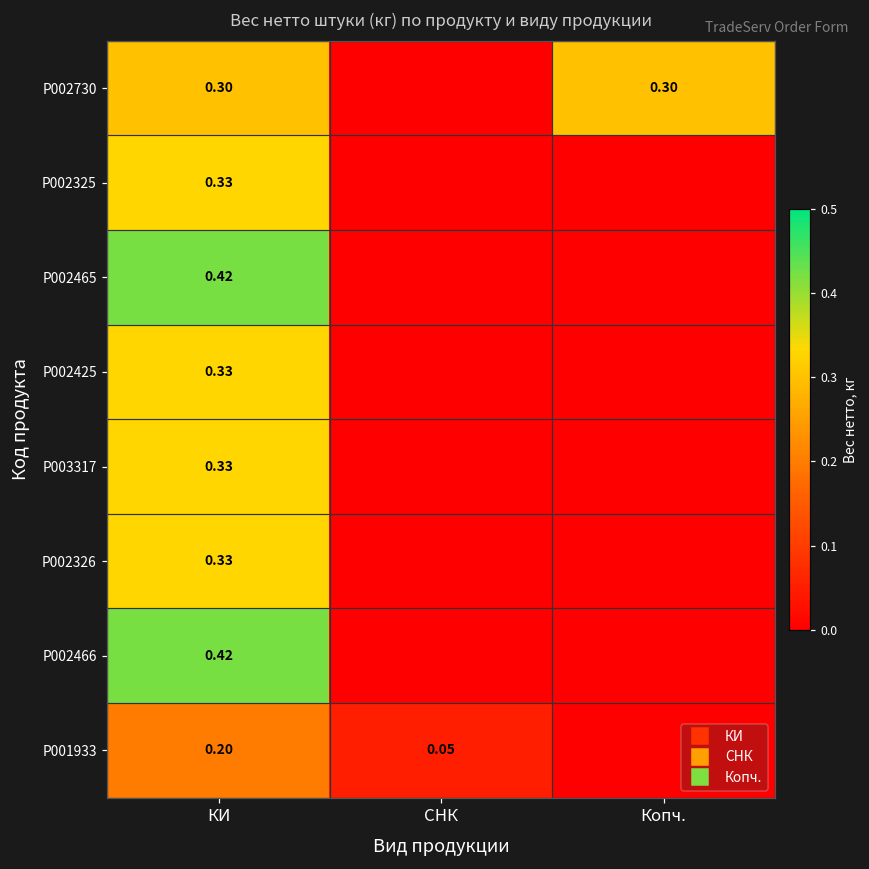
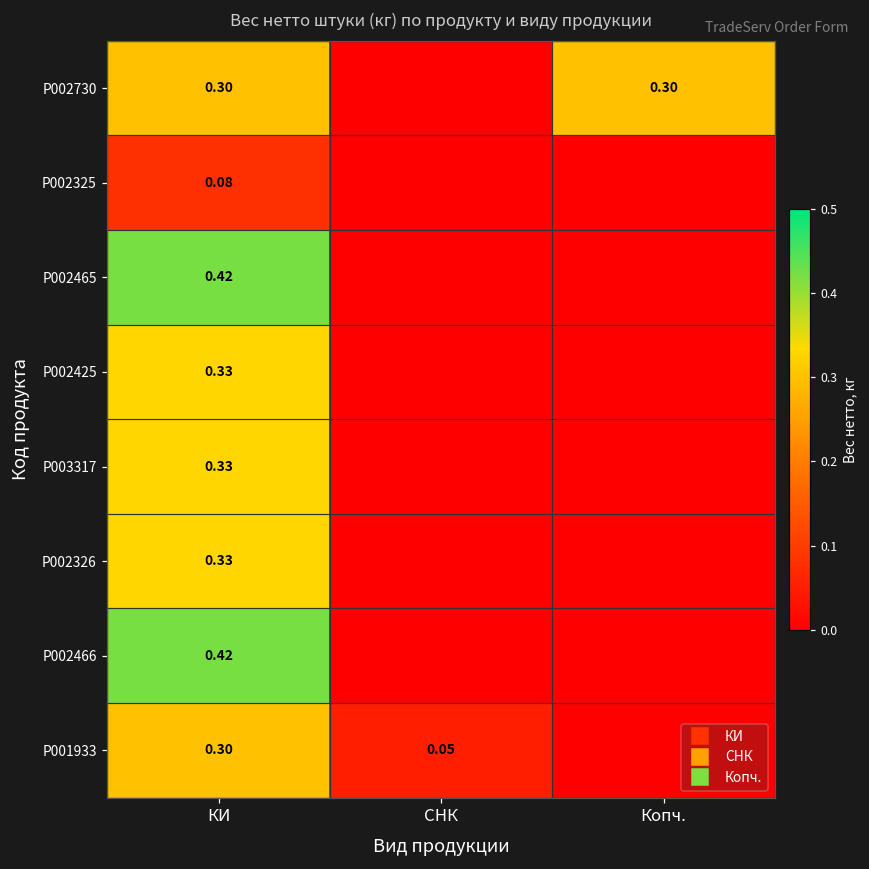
P002325, КИ: 0.33 -> 0.08
P001933, КИ: 0.20 -> 0.30
